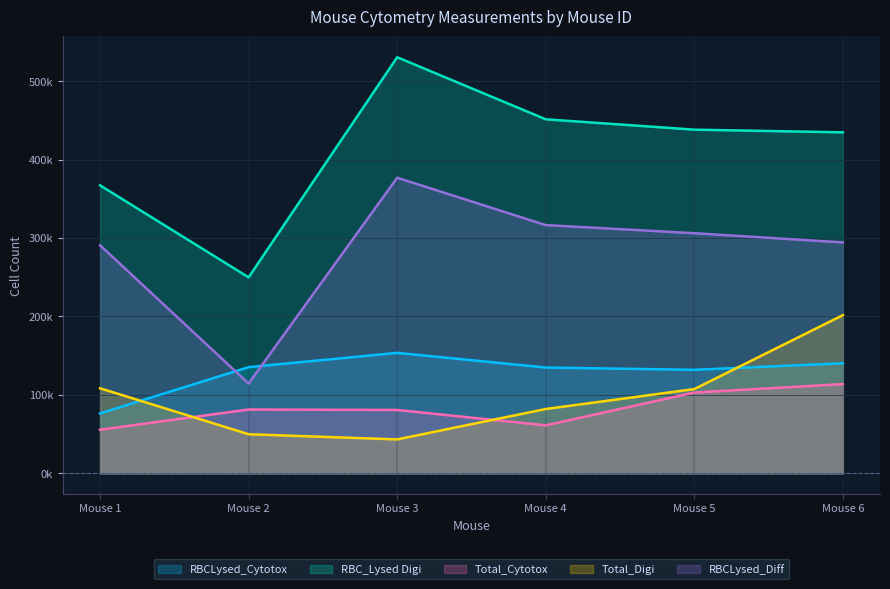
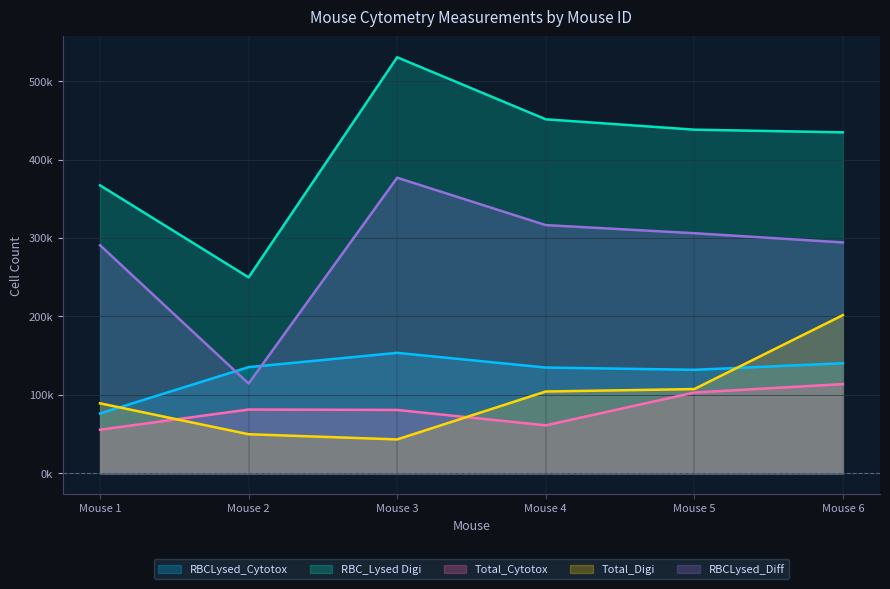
Total_Digi, Mouse 1: 110000 -> 90000
Total_Digi, Mouse 4: 80000 -> 100000
